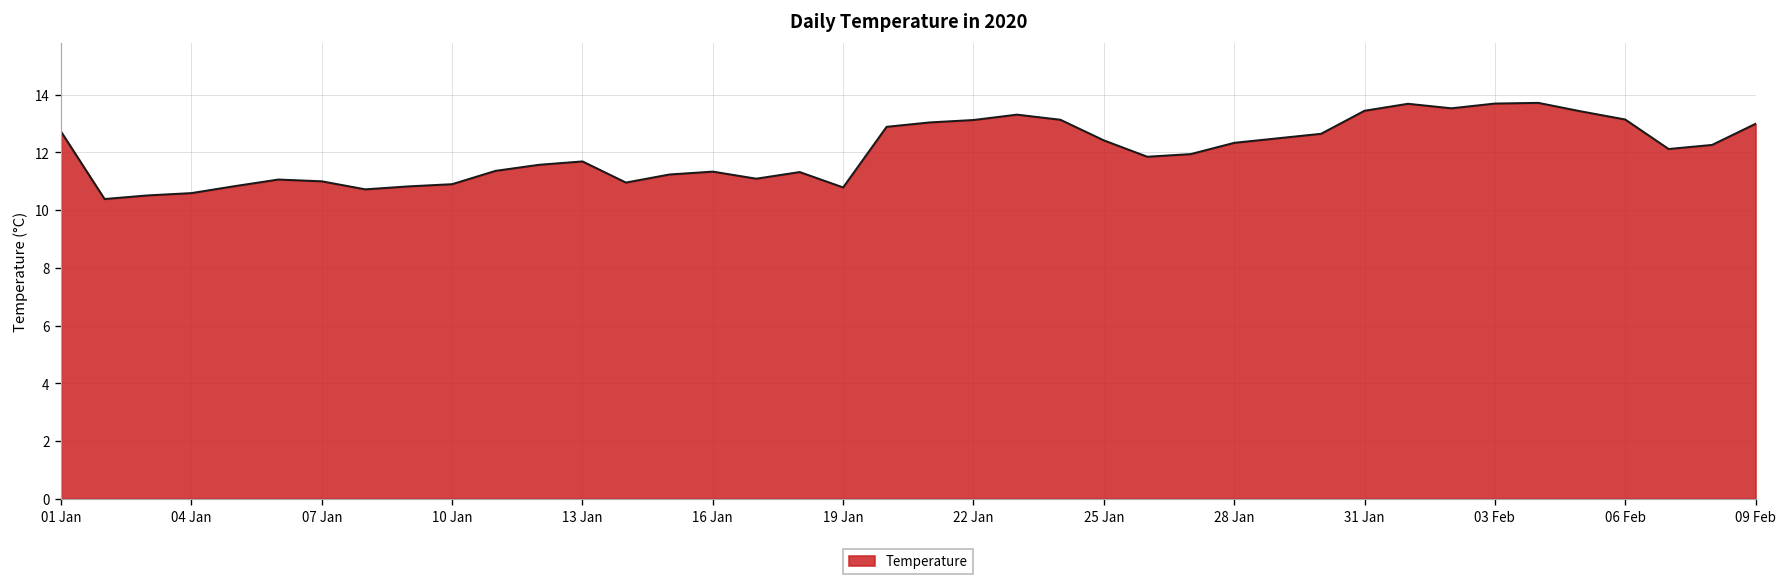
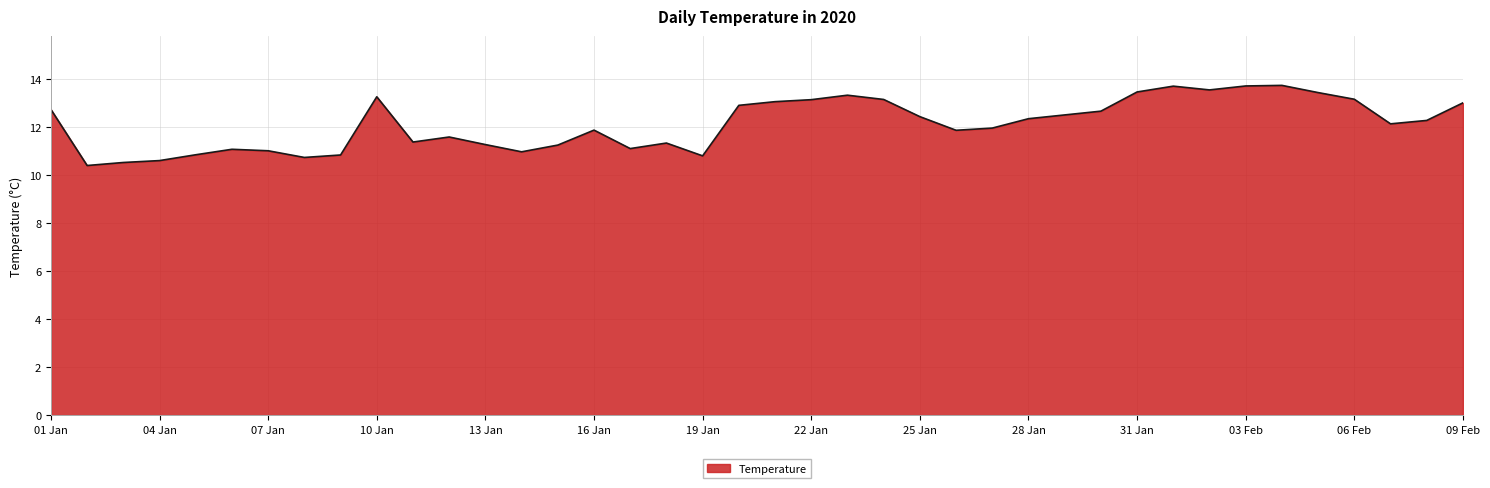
10 Jan: 10.9 -> 13.2
13 Jan: 11.7 -> 11.3
16 Jan: 11.3 -> 11.9
